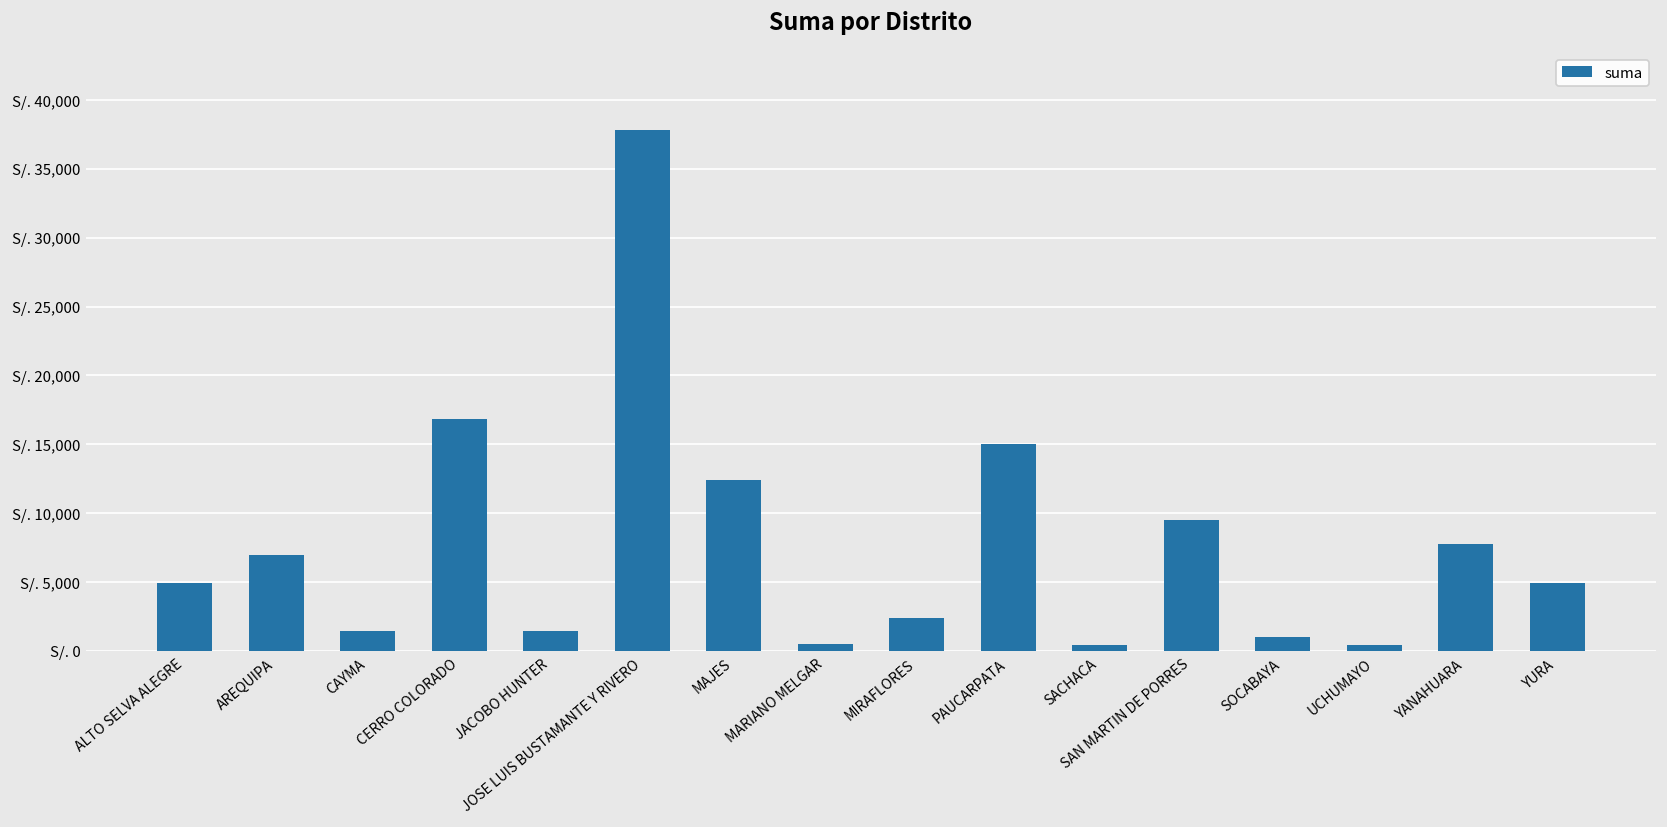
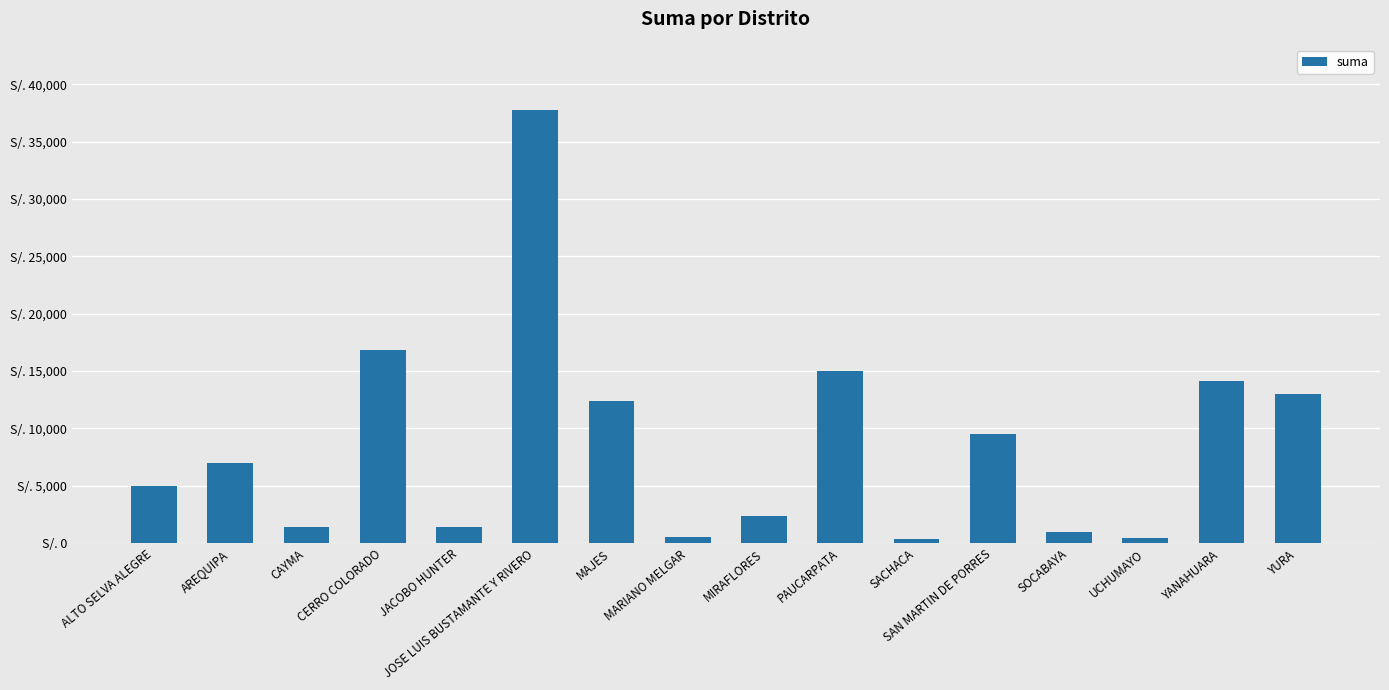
YANAHUARA: S/. 7,700 -> S/. 14,100
YURA: S/. 4,900 -> S/. 13,000
